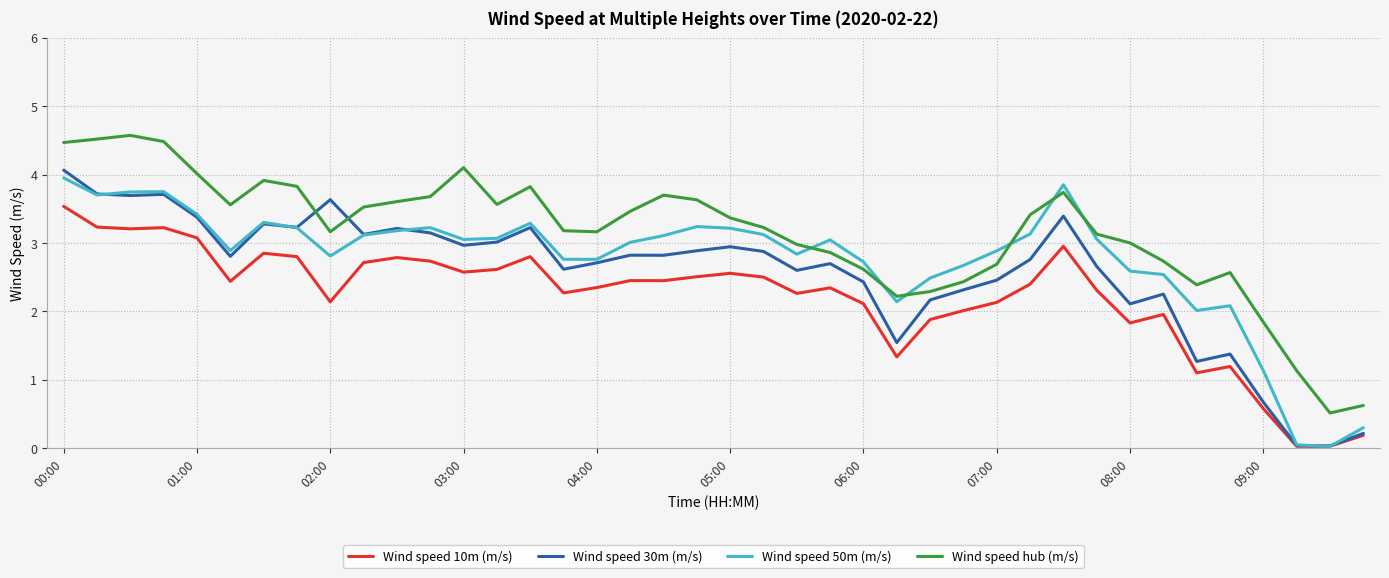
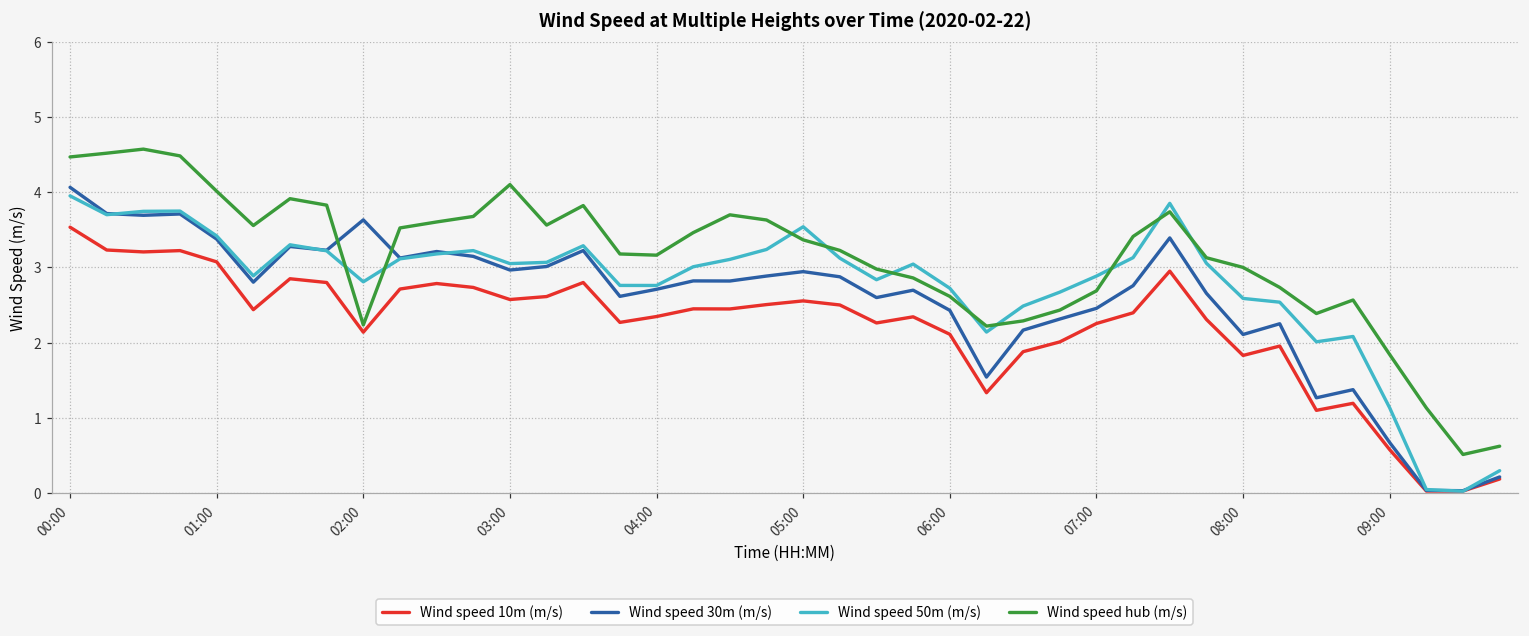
Wind speed hub (m/s), 02:00: 3.2 -> 2.2
Wind speed 50m (m/s), 05:00: 3.2 -> 3.5
Wind speed 10m (m/s), 07:00: 2.1 -> 2.3
